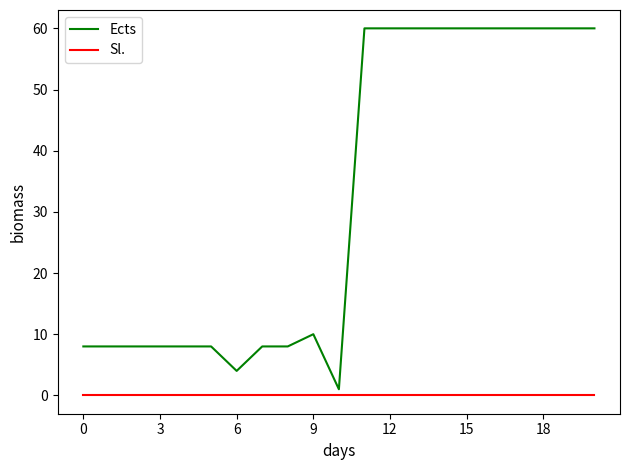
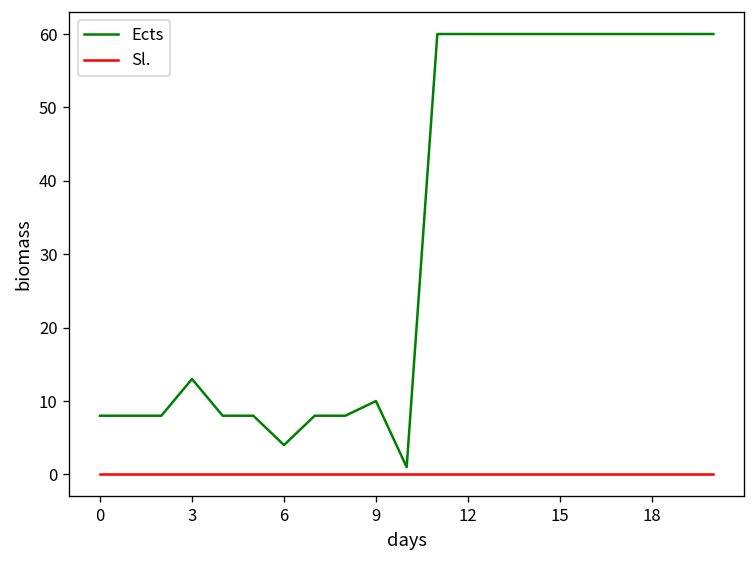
Ects, 3: 8 -> 13
